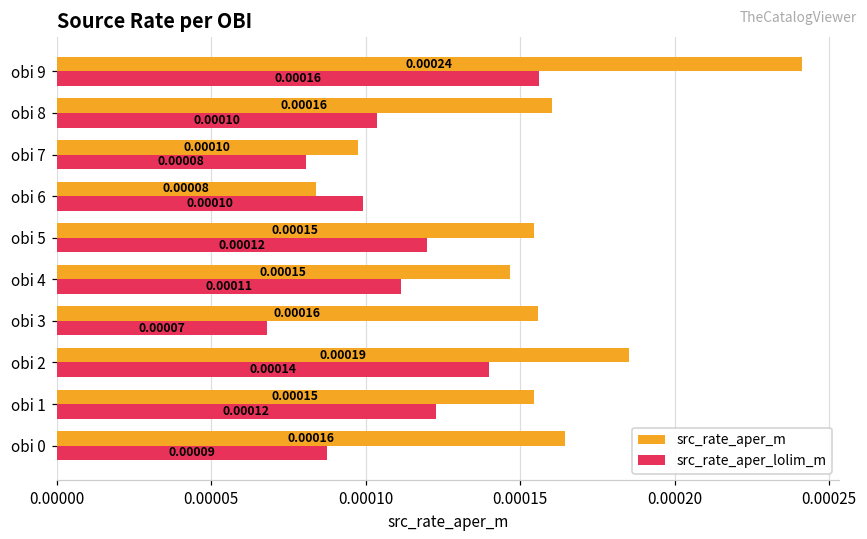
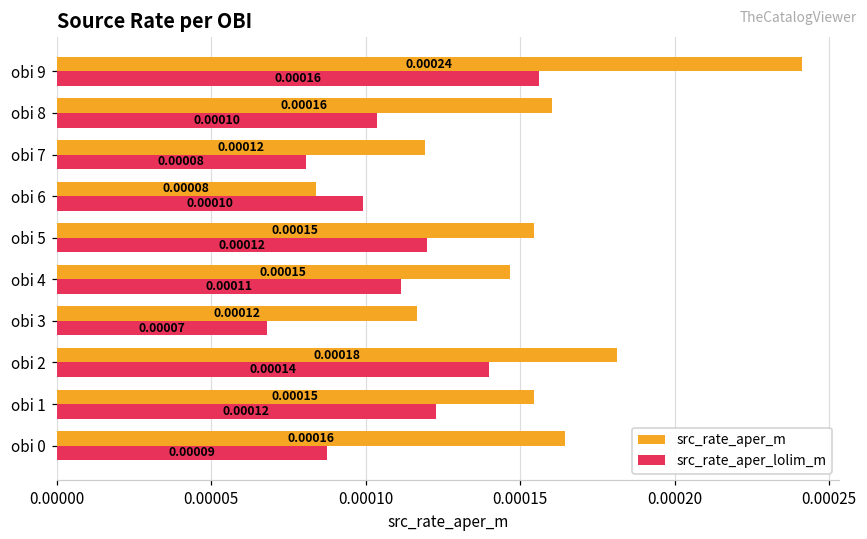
src_rate_aper_m, obi 7: 0.00010 -> 0.00012
src_rate_aper_m, obi 3: 0.00016 -> 0.00012
src_rate_aper_m, obi 2: 0.00019 -> 0.00018
